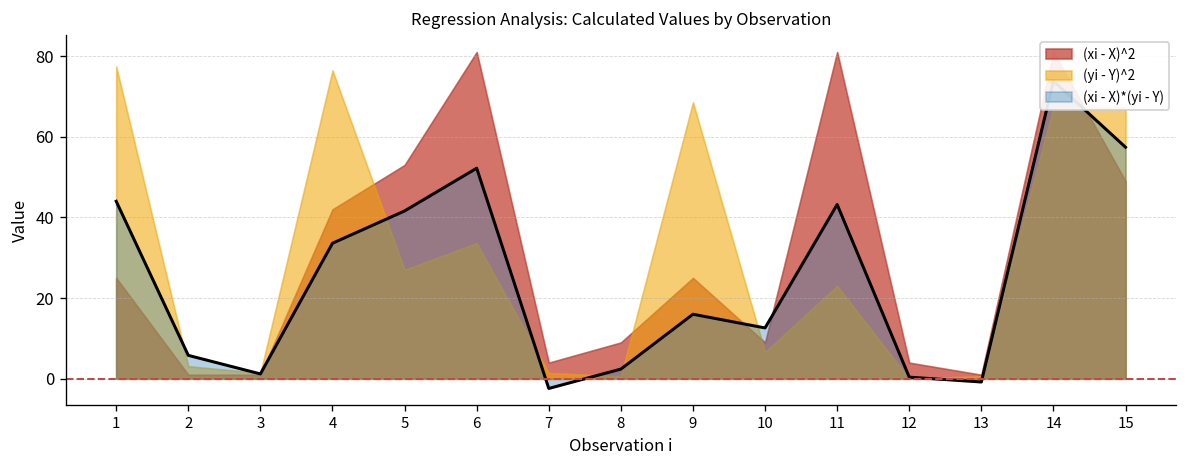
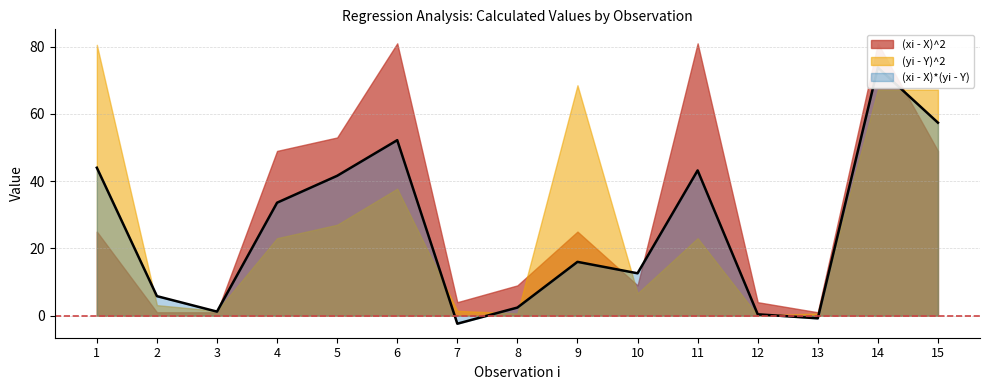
(yi - Y)^2, 1: 77 -> 81
(xi - X)^2, 4: 42 -> 49
(yi - Y)^2, 4: 76 -> 23
(yi - Y)^2, 6: 34 -> 38
